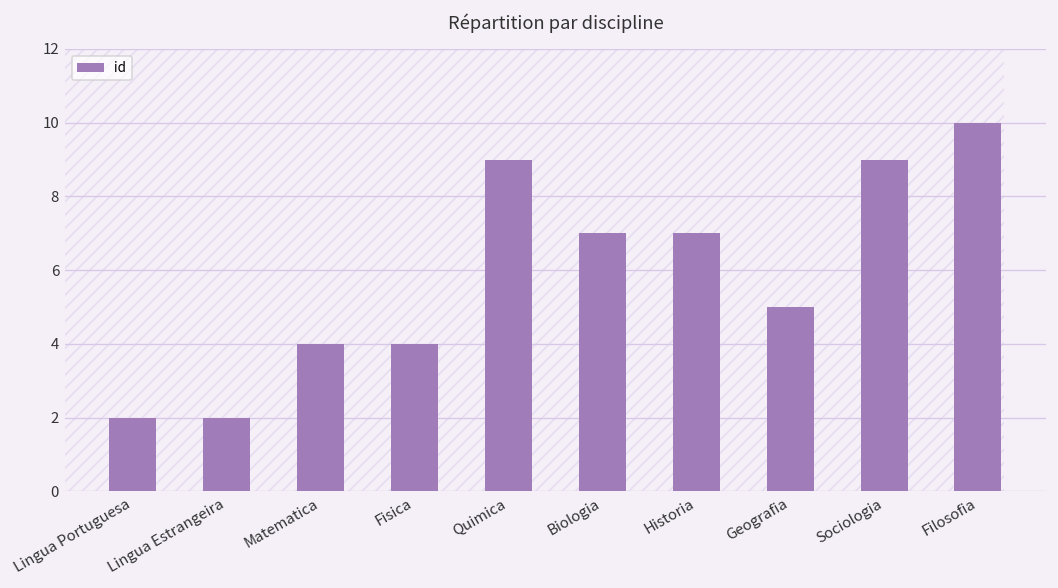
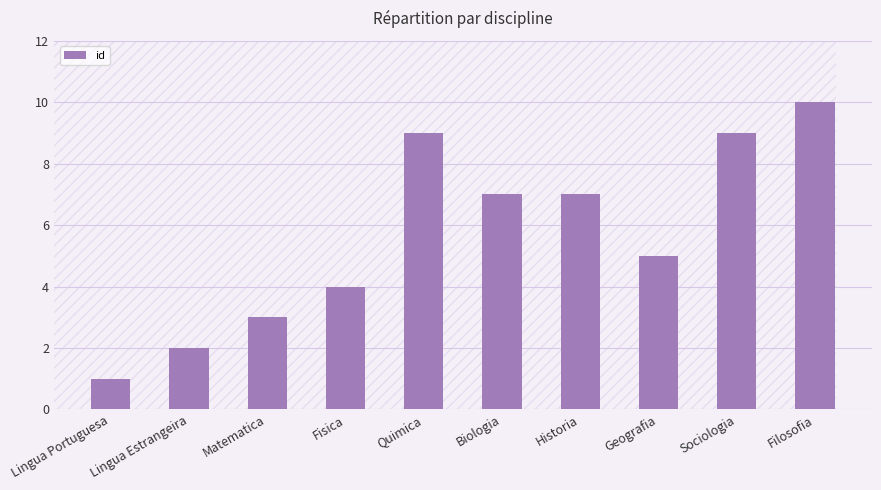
Lingua Portuguesa: 2 -> 1
Matematica: 4 -> 3
